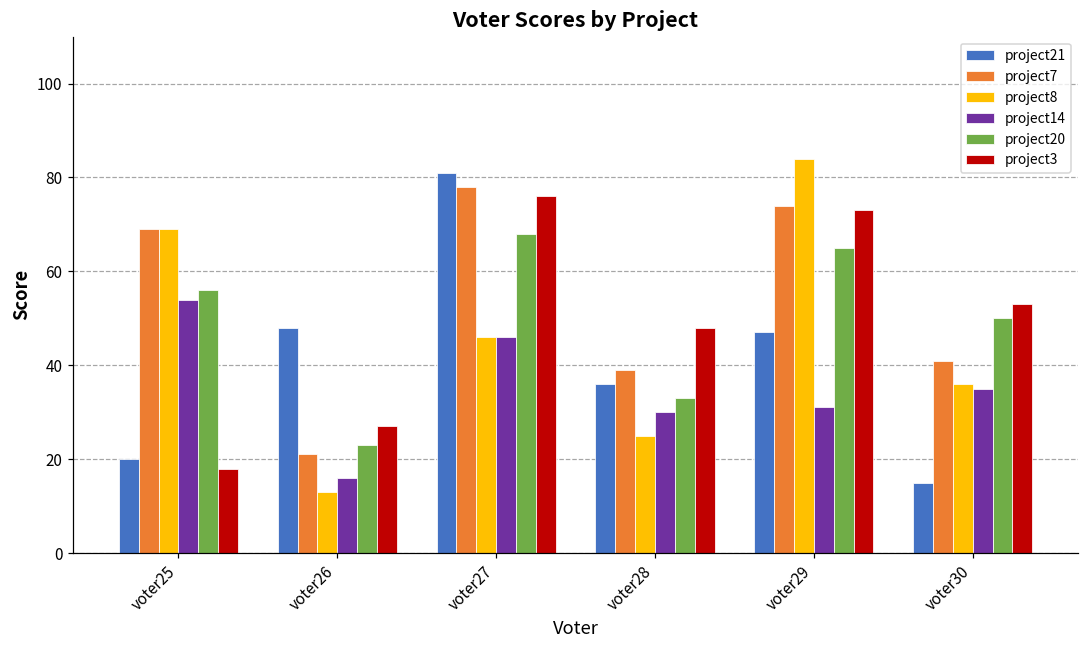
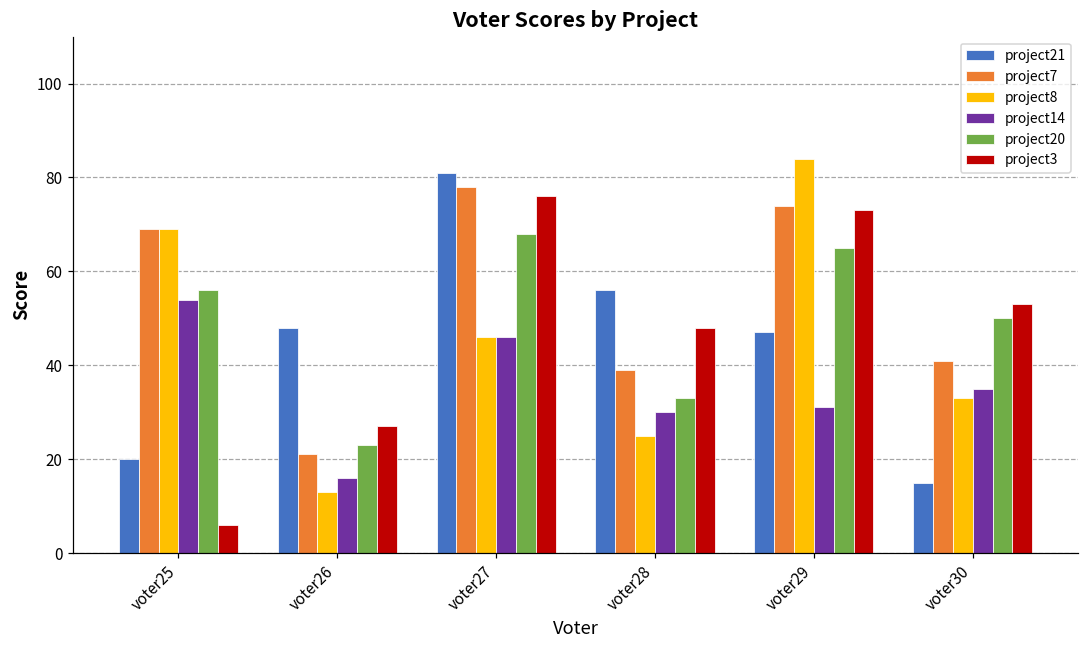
project3, voter25: 18 -> 6
project21, voter28: 36 -> 56
project8, voter30: 36 -> 33
